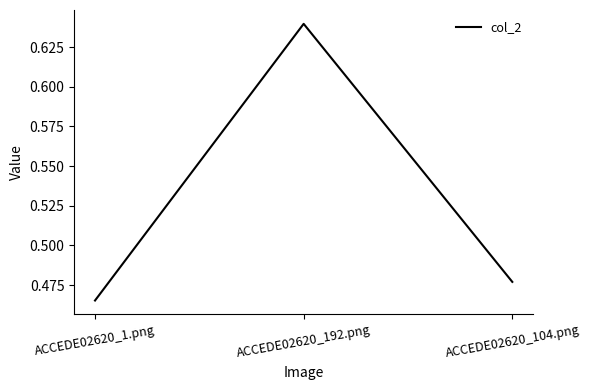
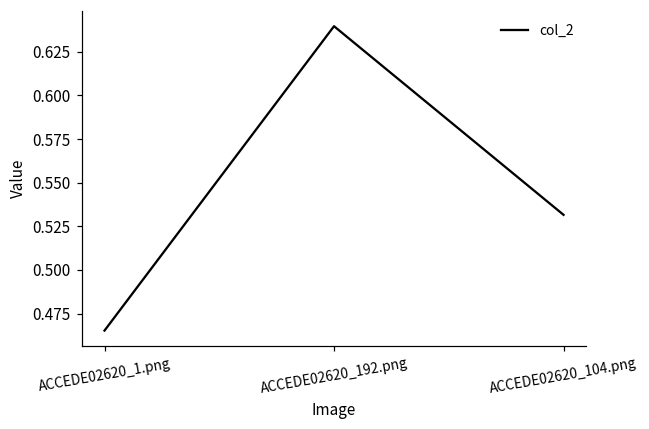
ACCEDE02620_104.png: 0.477 -> 0.532
